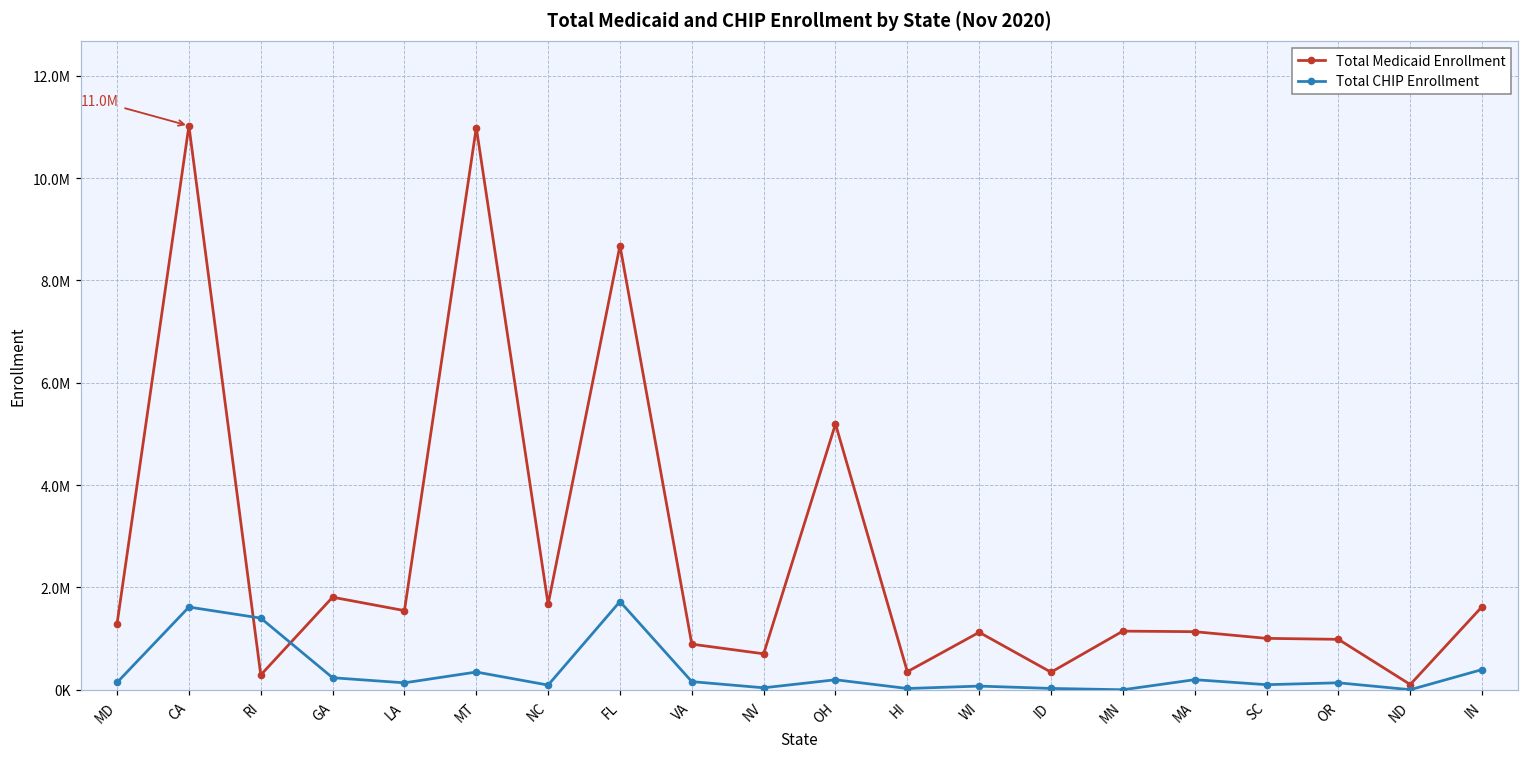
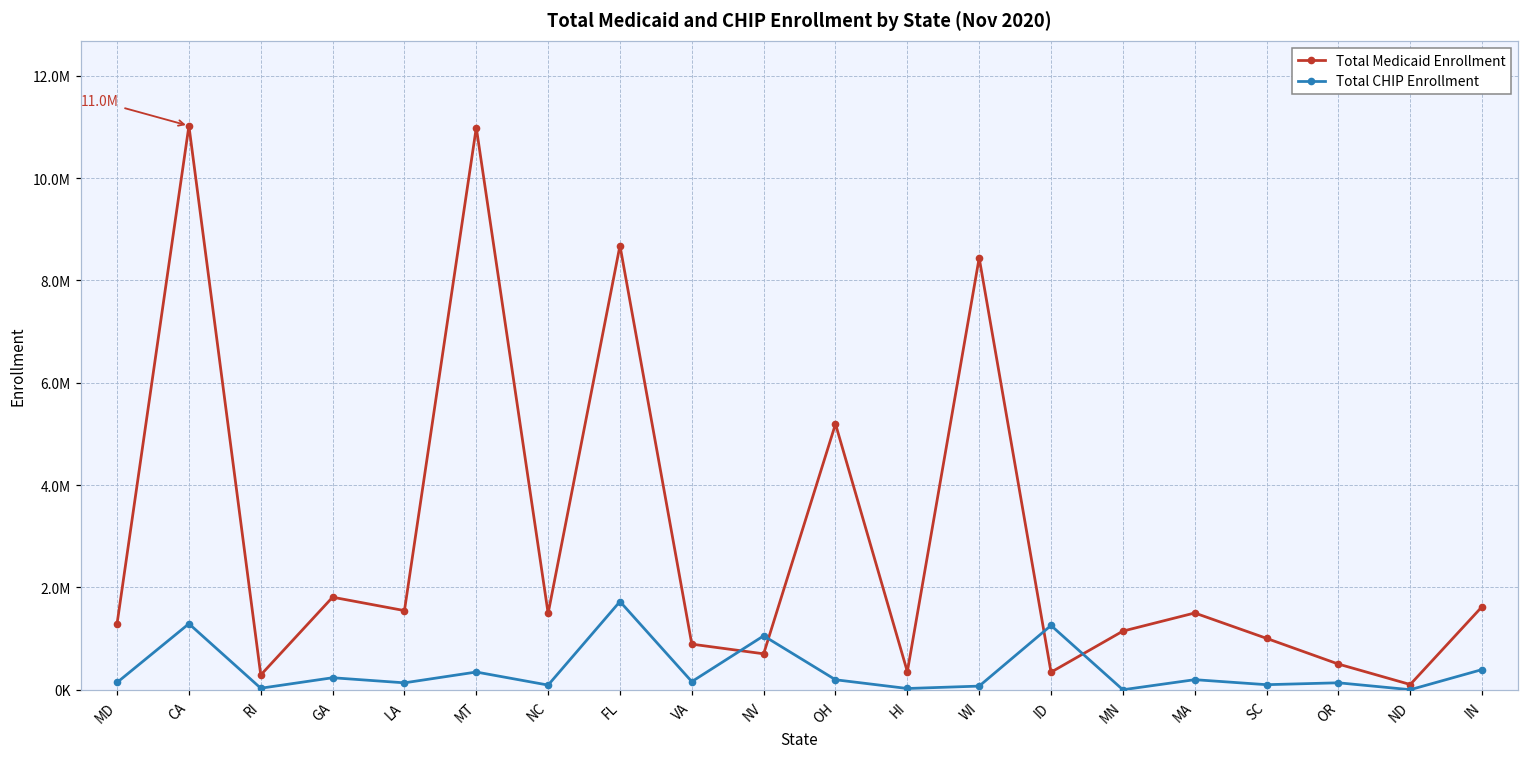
Total CHIP Enrollment, CA: 1600000 -> 1300000
Total CHIP Enrollment, RI: 1400000 -> 0
Total Medicaid Enrollment, NC: 1700000 -> 1500000
Total CHIP Enrollment, NV: 0 -> 1100000
Total Medicaid Enrollment, WI: 1100000 -> 8400000
Total CHIP Enrollment, ID: 0 -> 1300000
Total Medicaid Enrollment, MA: 1100000 -> 1500000
Total Medicaid Enrollment, OR: 1000000 -> 500000
